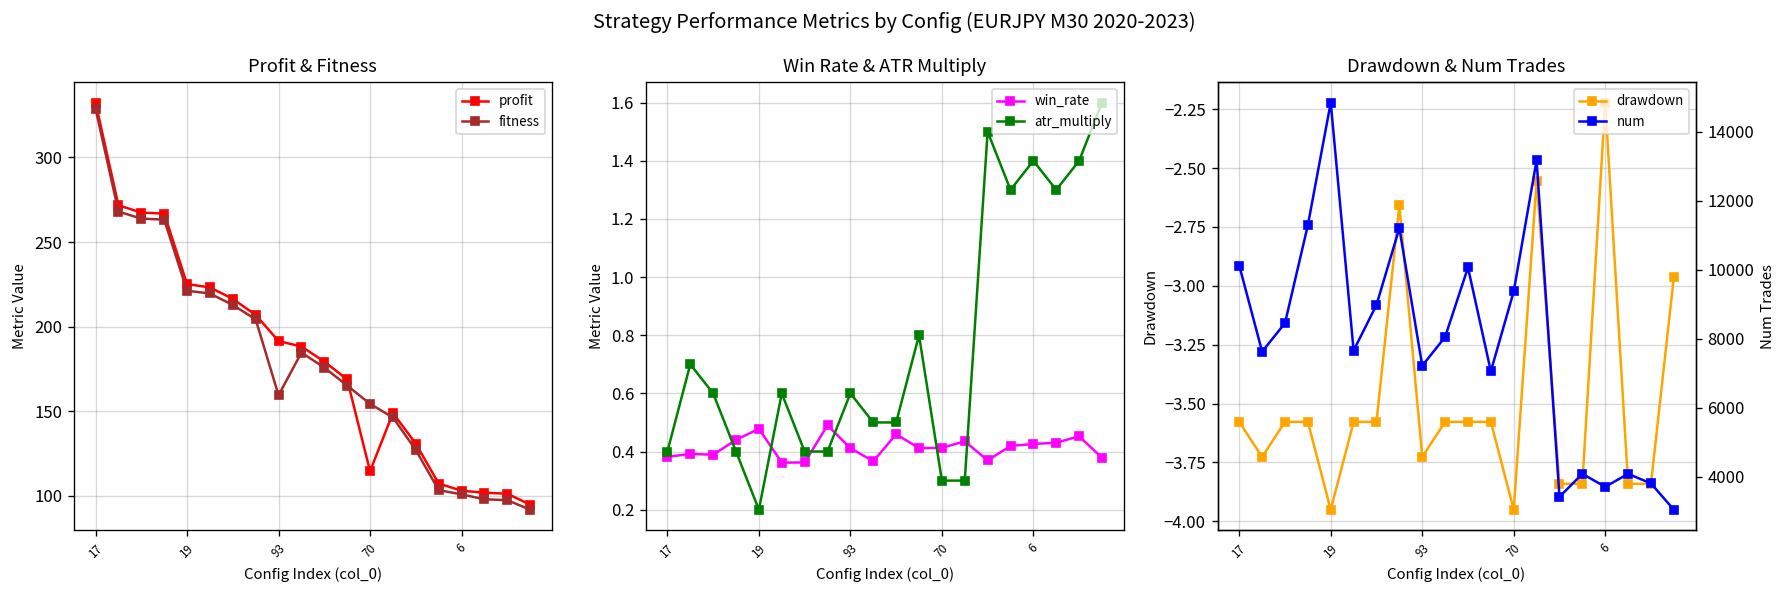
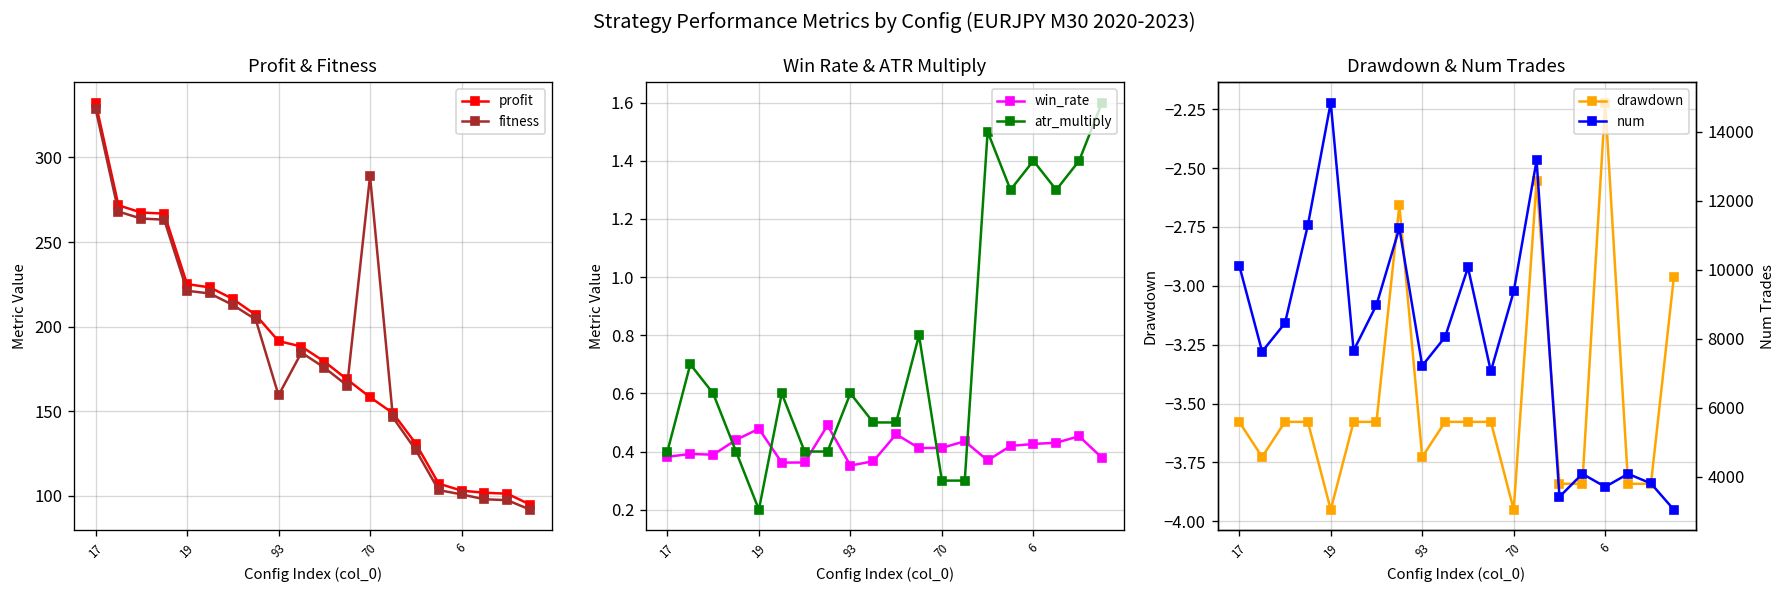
Profit & Fitness, profit, 70: 114 -> 158
Profit & Fitness, fitness, 70: 154 -> 289
Win Rate & ATR Multiply, win_rate, 93: 0.41 -> 0.35
